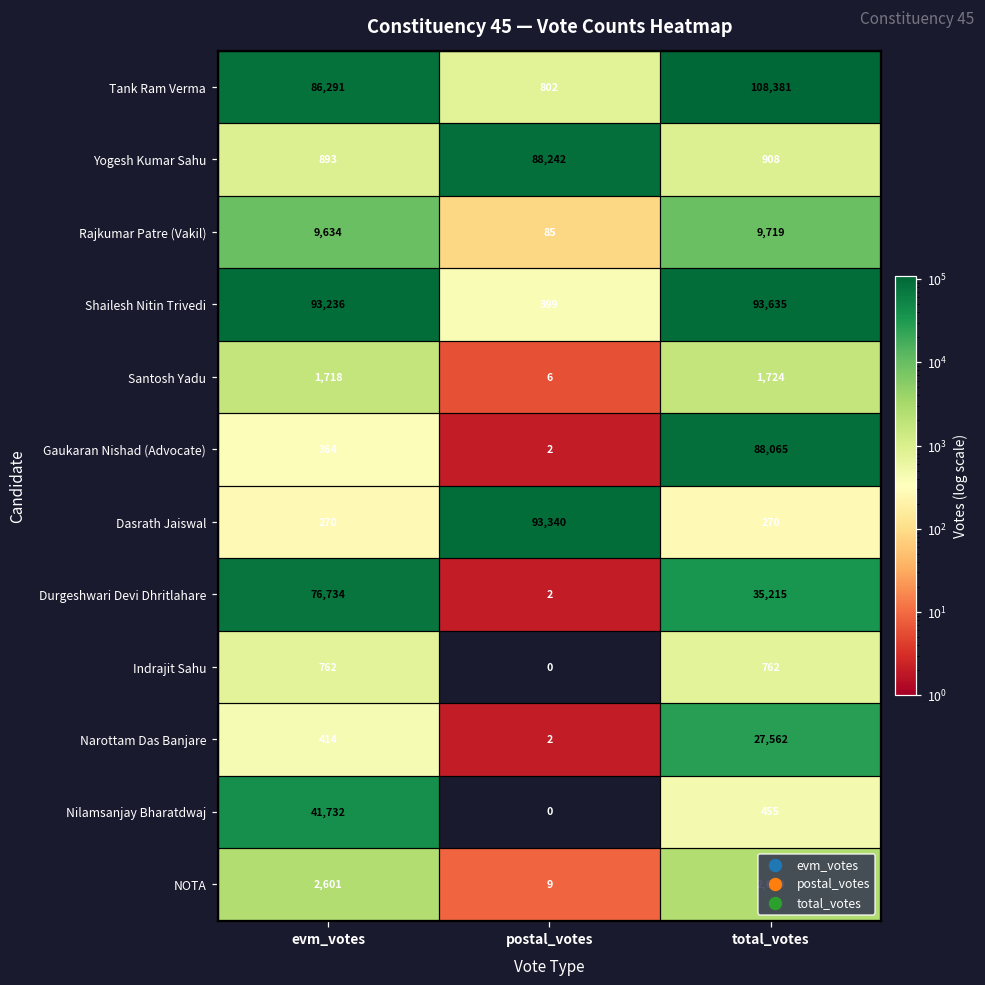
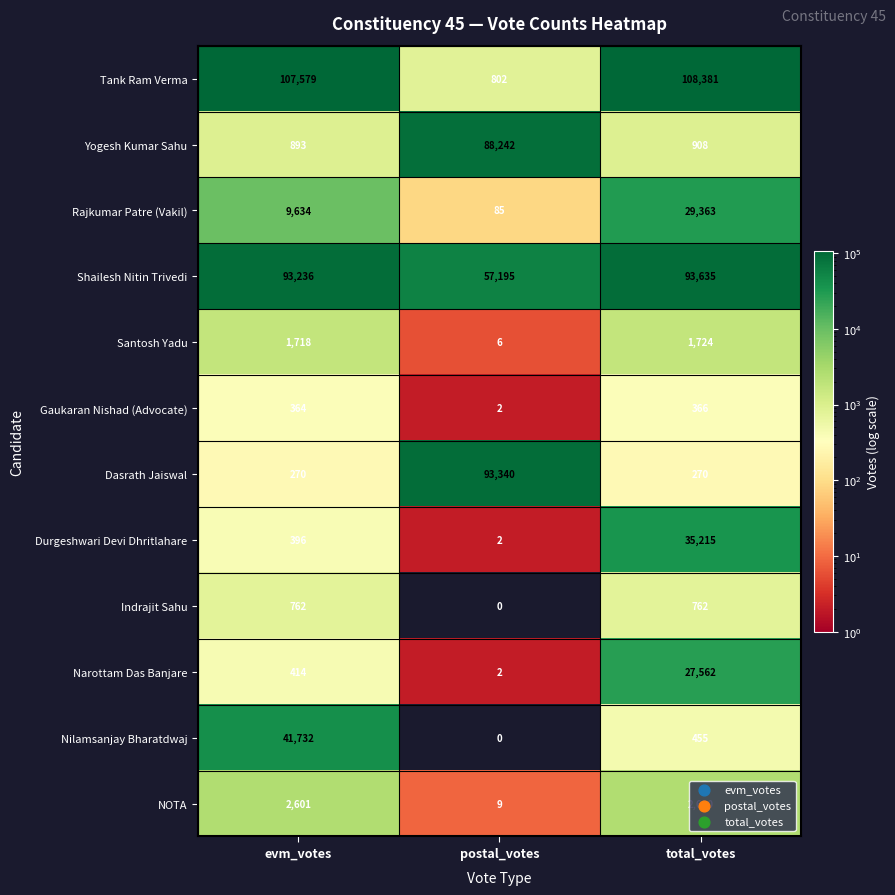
Tank Ram Verma, evm_votes: 86,291 -> 107,579
Rajkumar Patre (Vakil), total_votes: 9,719 -> 29,363
Shailesh Nitin Trivedi, postal_votes: 399 -> 57,195
Gaukaran Nishad (Advocate), total_votes: 88,065 -> 366
Durgeshwari Devi Dhritlahare, evm_votes: 76,734 -> 396
